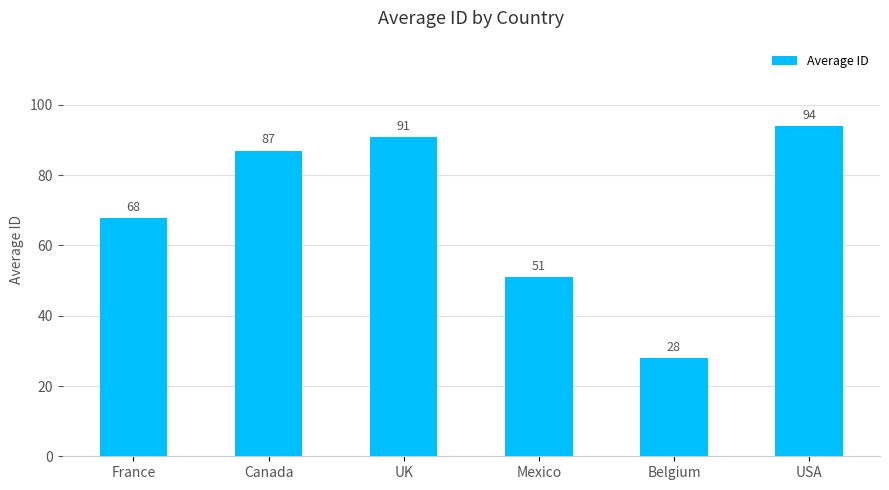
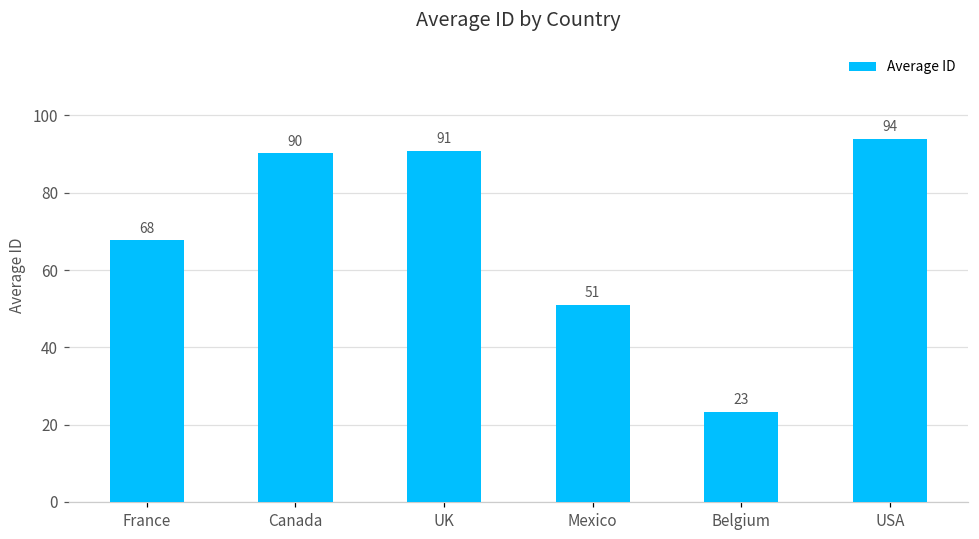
Canada: 87 -> 90
Belgium: 28 -> 23
